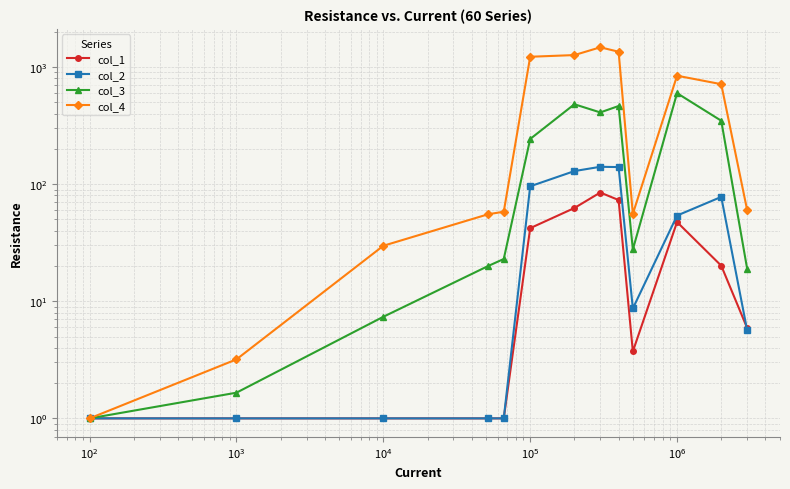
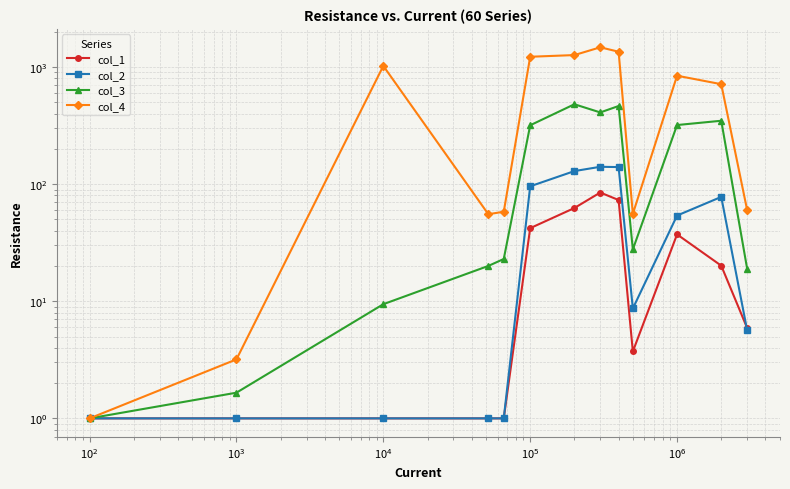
col_3, 10^4: 7 -> 9
col_4, 10^4: 30 -> 1000
col_3, 10^5: 240 -> 320
col_1, 10^6: 47 -> 37
col_3, 10^6: 600 -> 320
